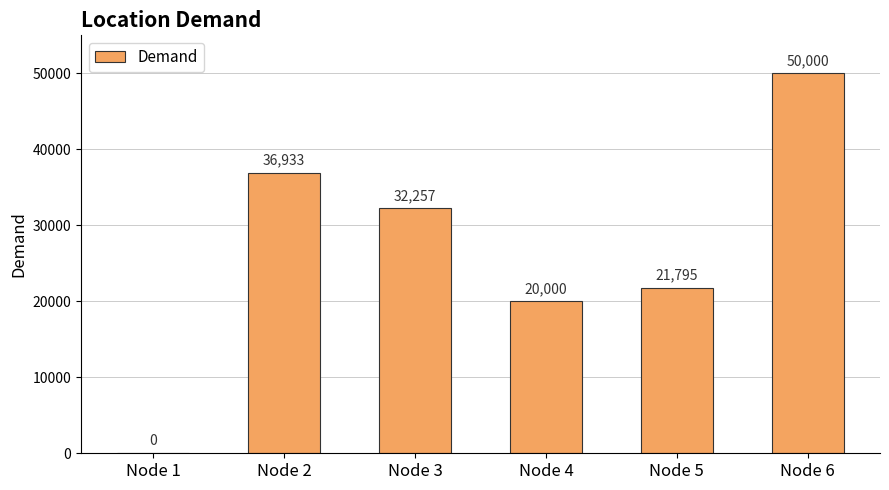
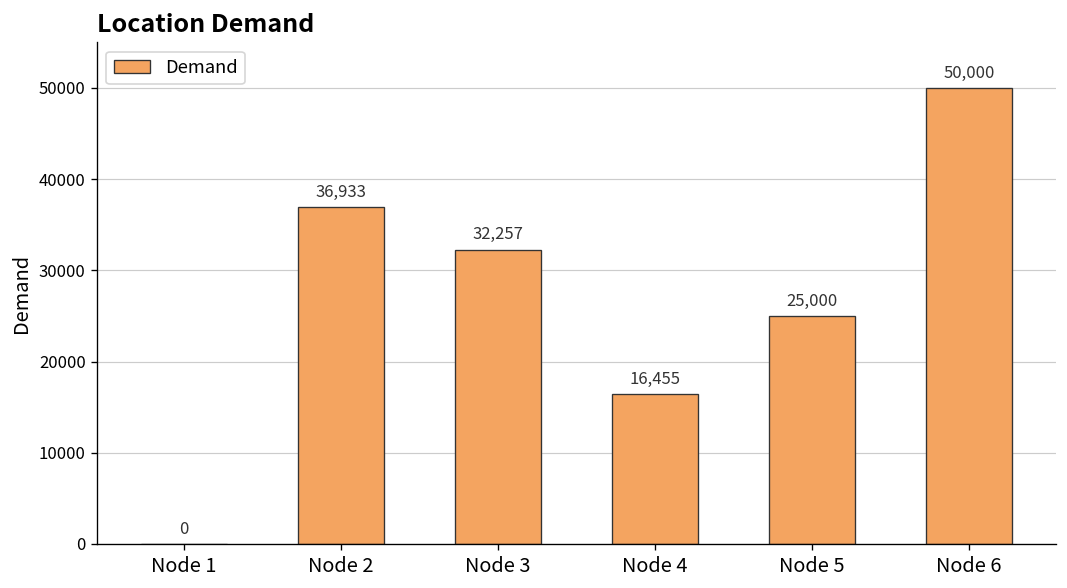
Node 4: 20,000 -> 16,455
Node 5: 21,795 -> 25,000
